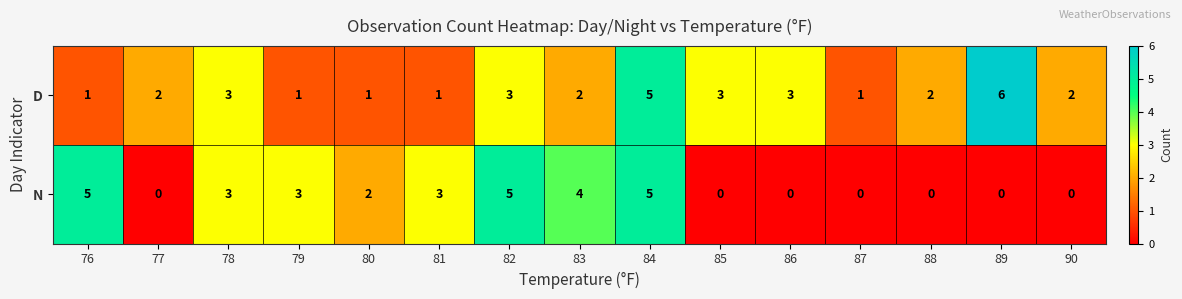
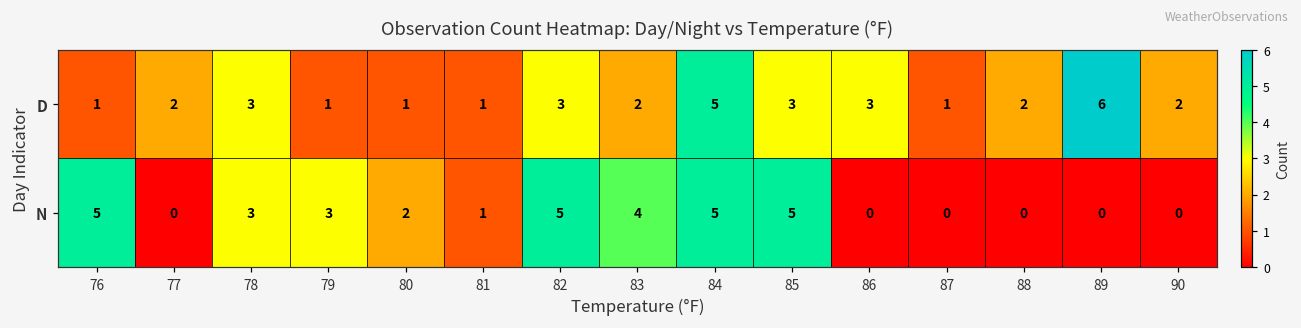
N, 81: 3 -> 1
N, 85: 0 -> 5
